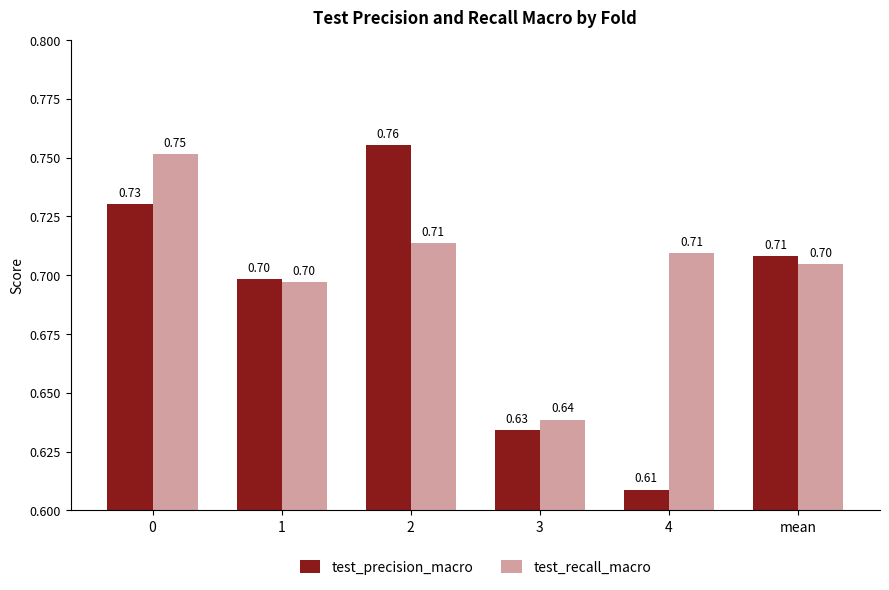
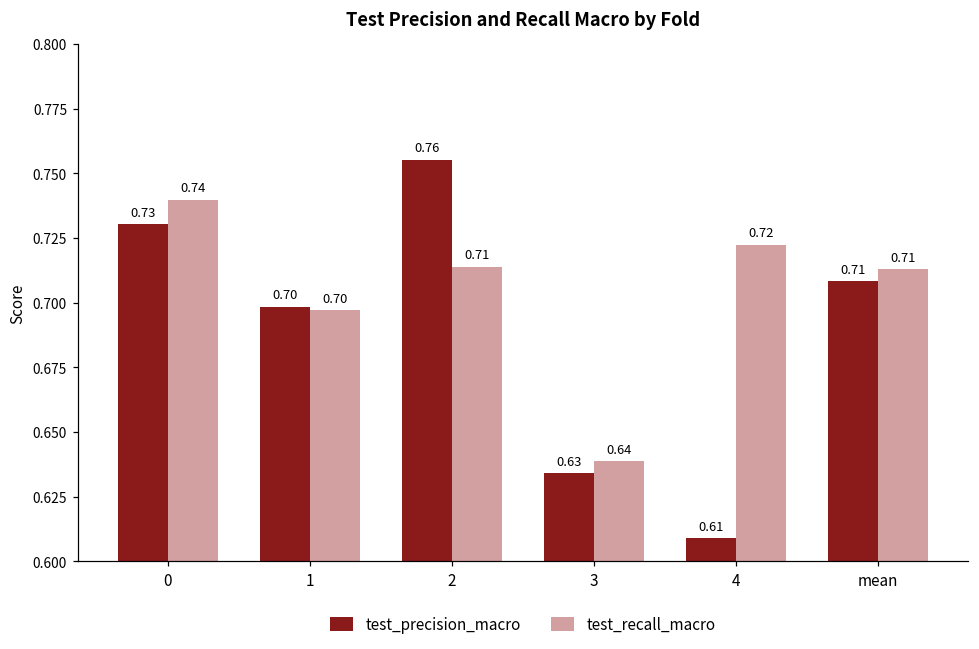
test_recall_macro, 0: 0.75 -> 0.74
test_recall_macro, 4: 0.71 -> 0.72
test_recall_macro, mean: 0.70 -> 0.71
